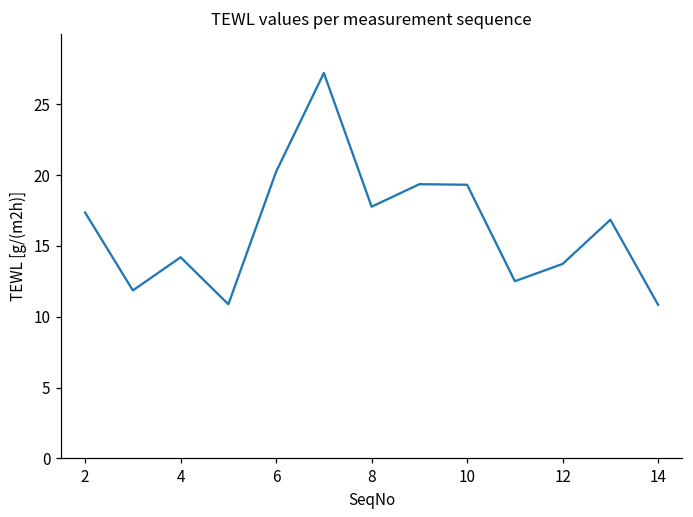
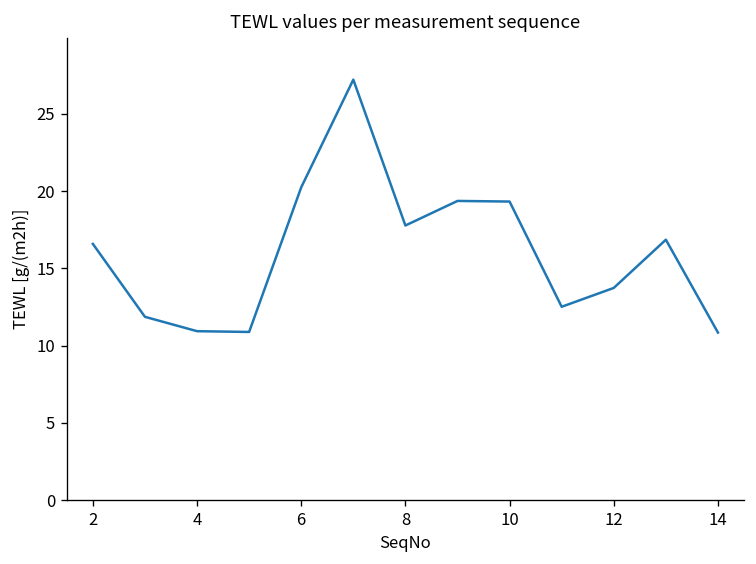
2: 17.4 -> 16.6
4: 14.2 -> 10.9
